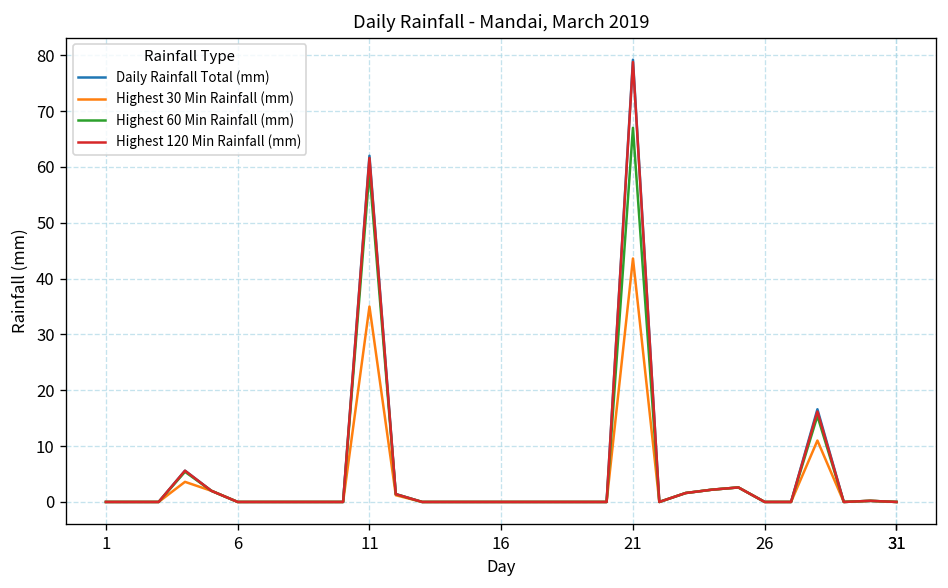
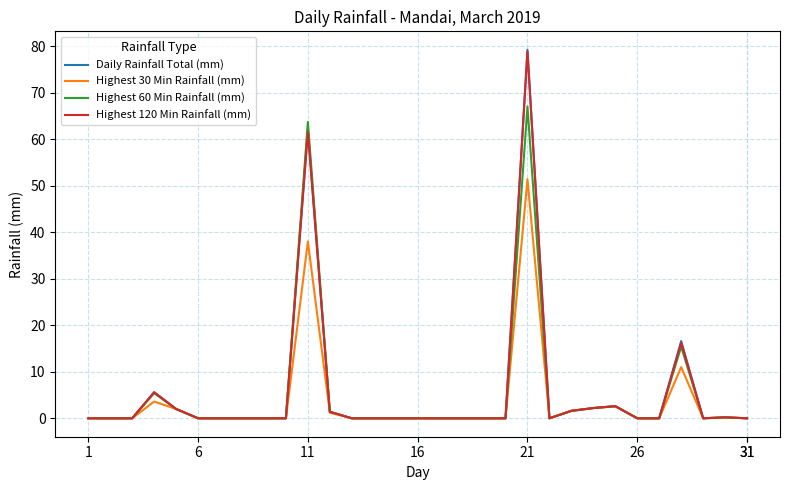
Highest 30 Min Rainfall (mm), 11: 35 -> 38
Highest 60 Min Rainfall (mm), 11: 59 -> 64
Highest 30 Min Rainfall (mm), 21: 44 -> 51
